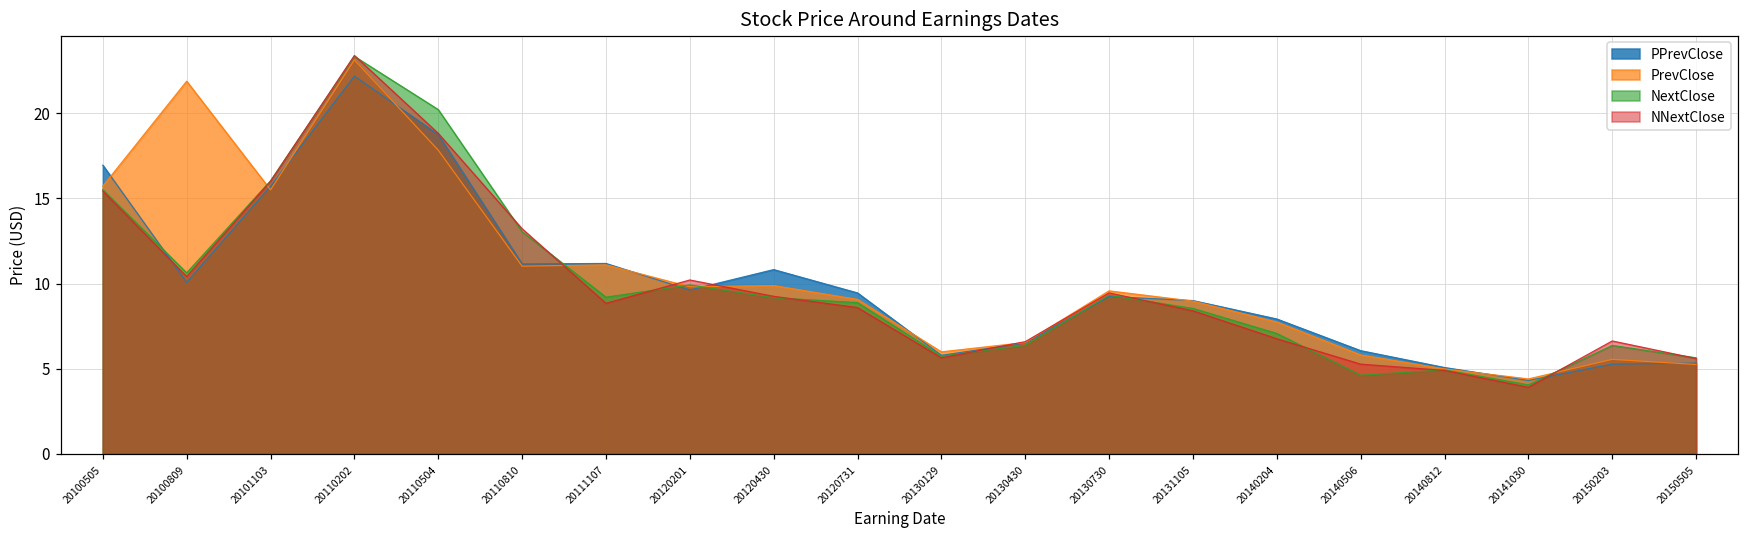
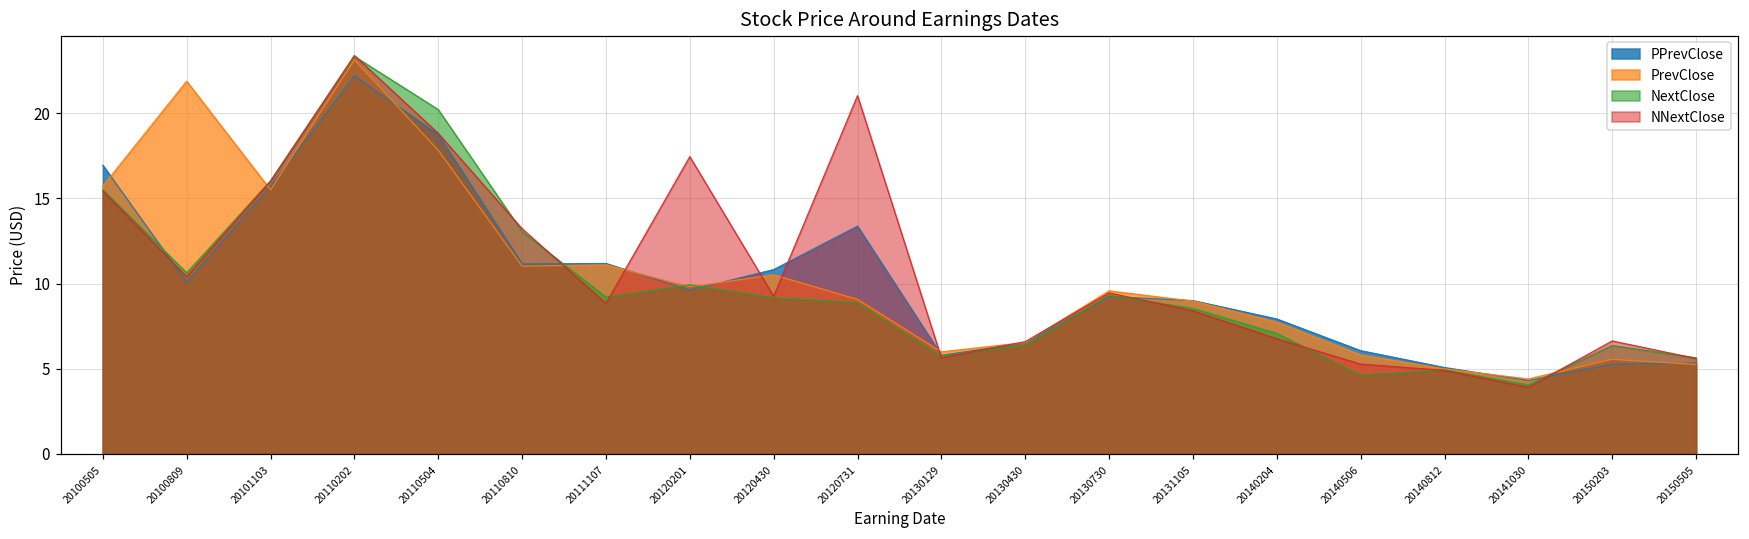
NNextClose, 20120201: 10.2 -> 17.5
PrevClose, 20120430: 9.9 -> 10.5
PPrevClose, 20120731: 9.5 -> 13.4
NNextClose, 20120731: 8.6 -> 21.0
